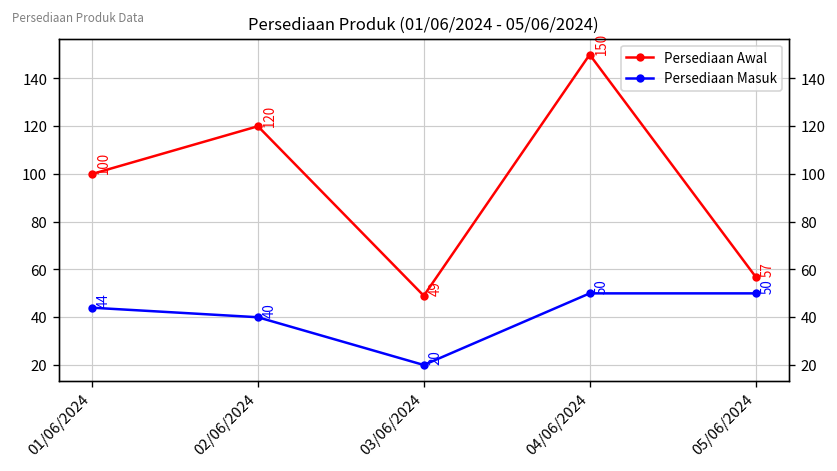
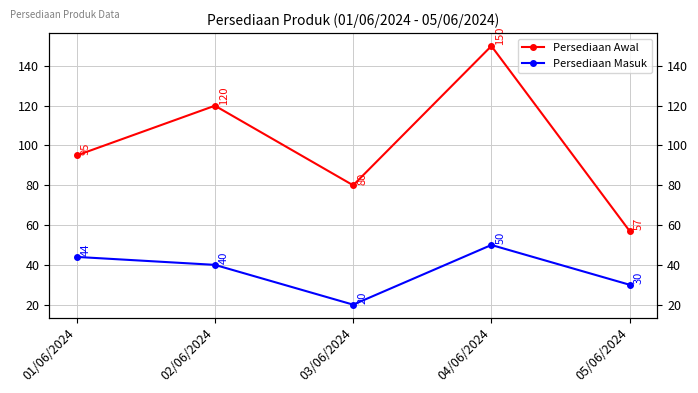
Persediaan Awal, 01/06/2024: 100 -> 95
Persediaan Awal, 03/06/2024: 49 -> 80
Persediaan Masuk, 05/06/2024: 50 -> 30
